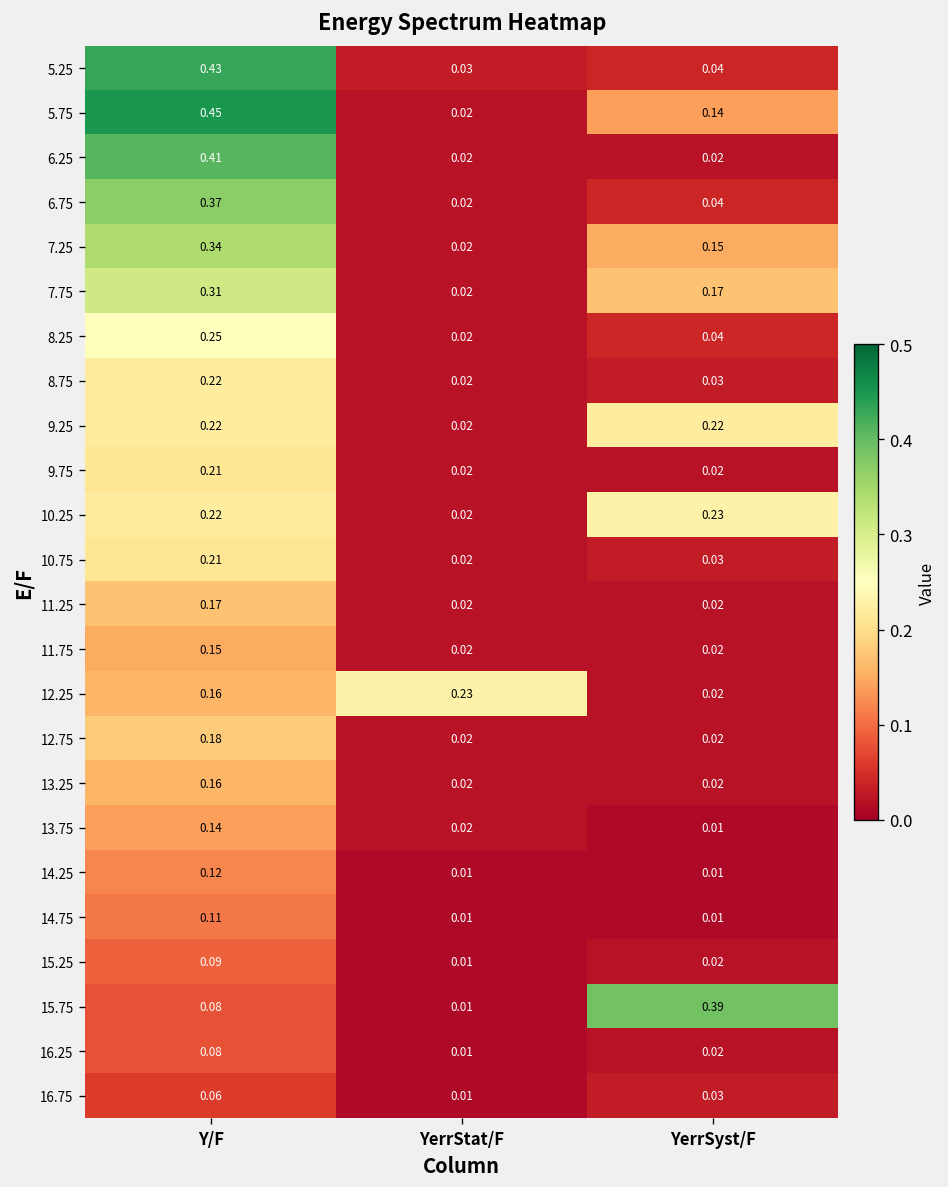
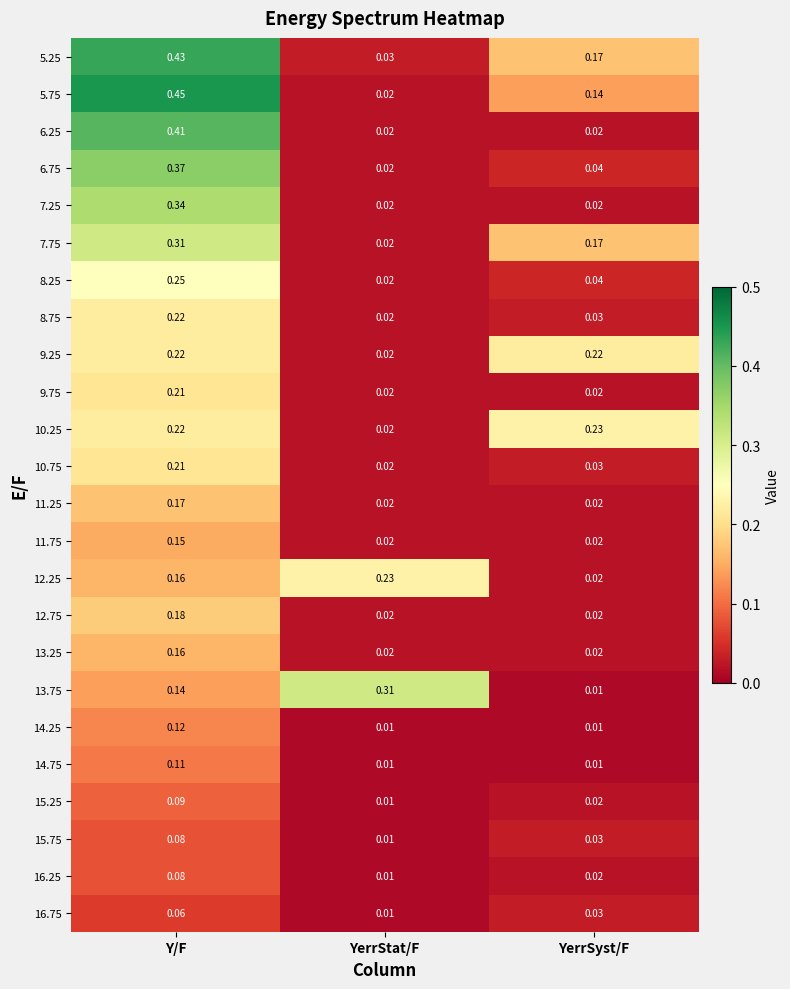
5.25, YerrSyst/F: 0.04 -> 0.17
7.25, YerrSyst/F: 0.15 -> 0.02
13.75, YerrStat/F: 0.02 -> 0.31
15.75, YerrSyst/F: 0.39 -> 0.03
